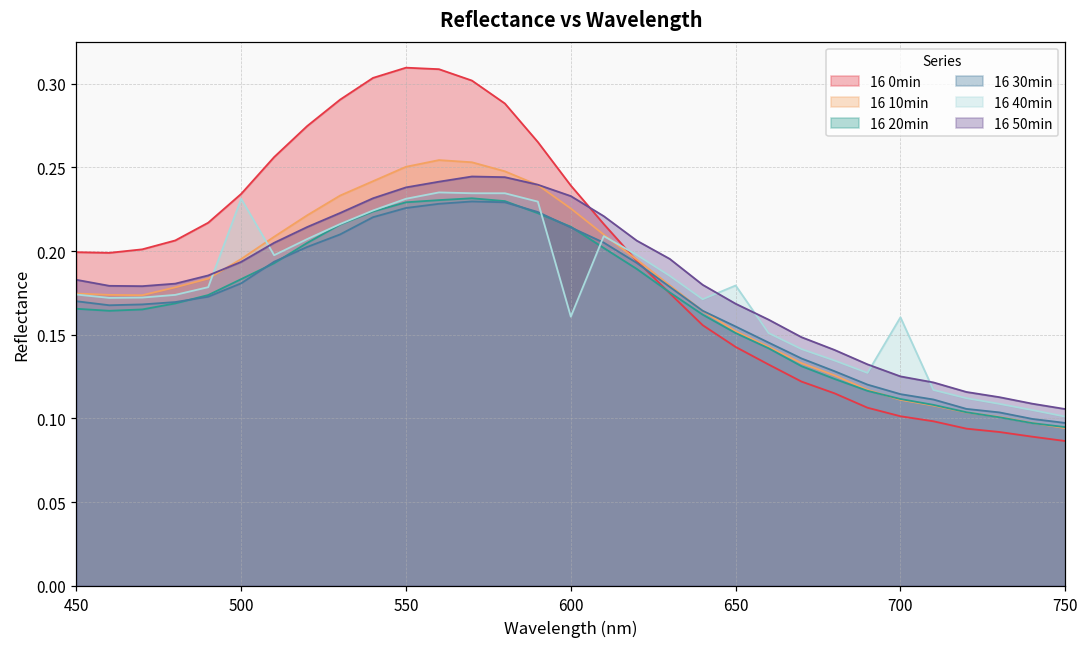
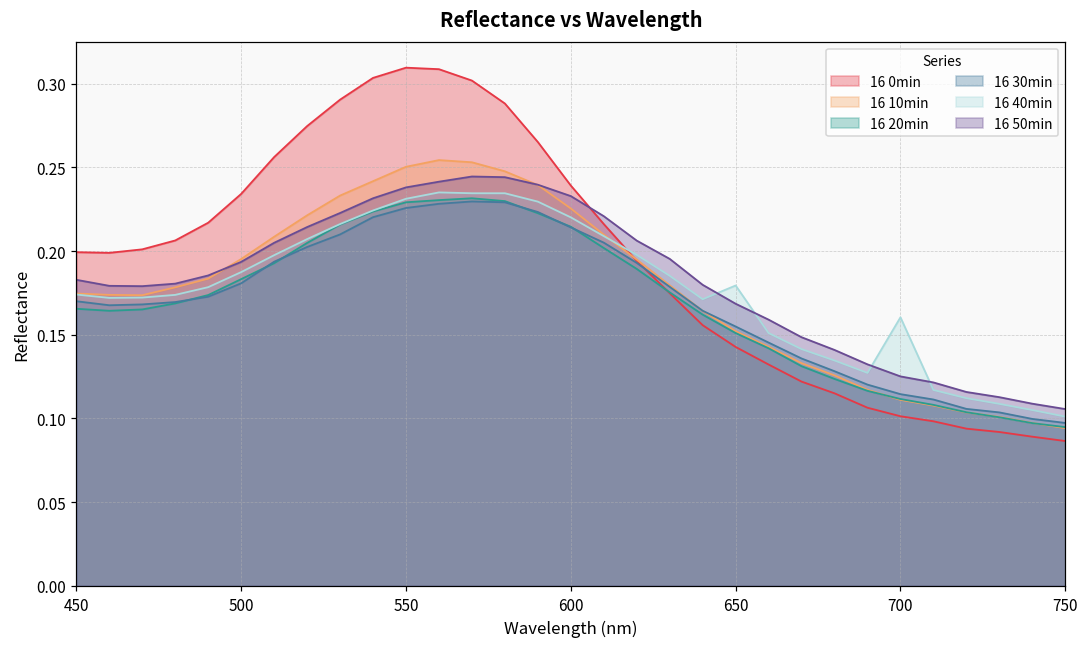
16 40min, 500: 0.231 -> 0.187
16 40min, 600: 0.161 -> 0.220
